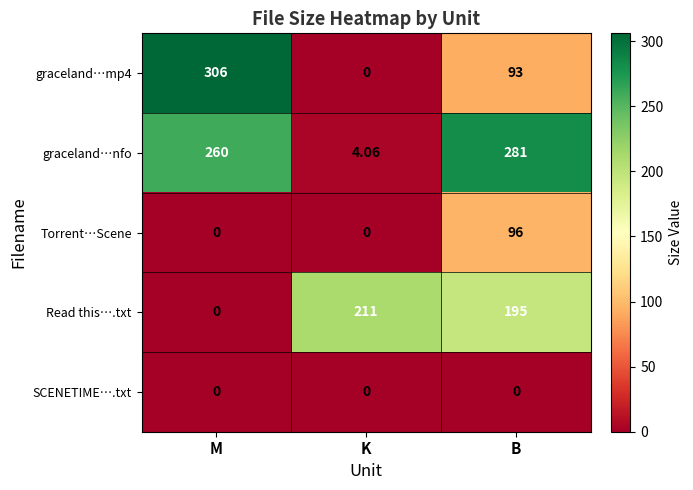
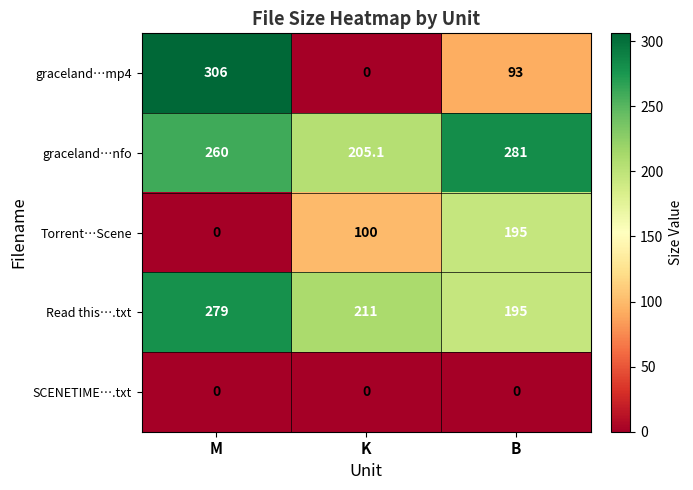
graceland…nfo, K: 4.06 -> 205.1
Torrent…Scene, K: 0 -> 100
Torrent…Scene, B: 96 -> 195
Read this….txt, M: 0 -> 279
